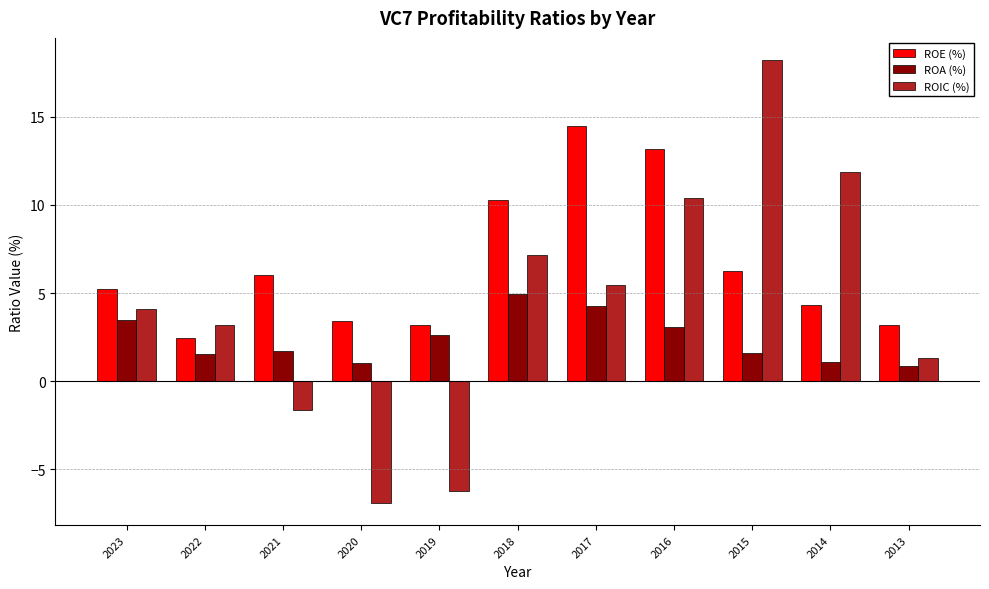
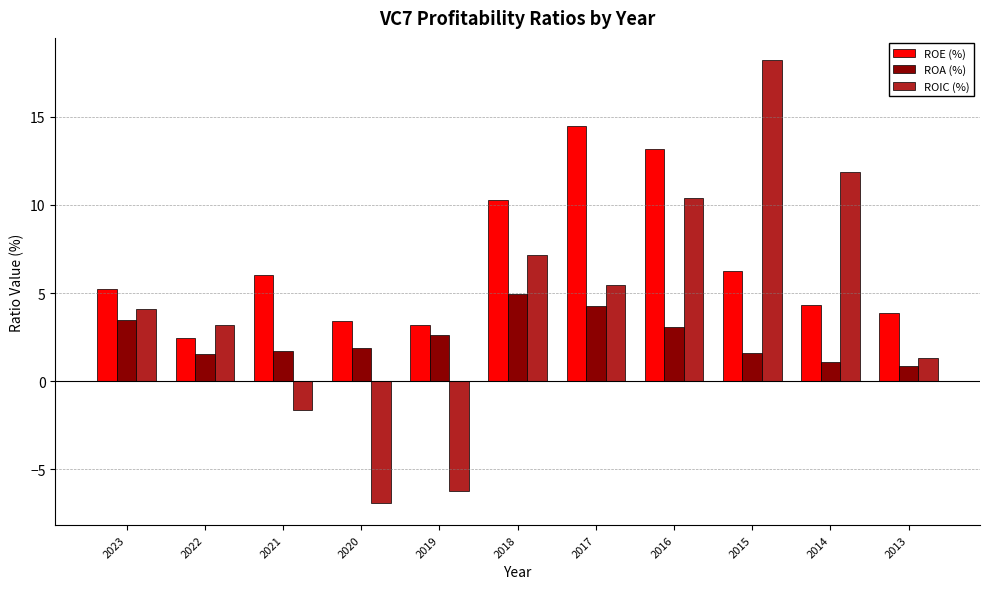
ROA (%), 2020: 1.0 -> 1.9
ROE (%), 2013: 3.2 -> 3.9
